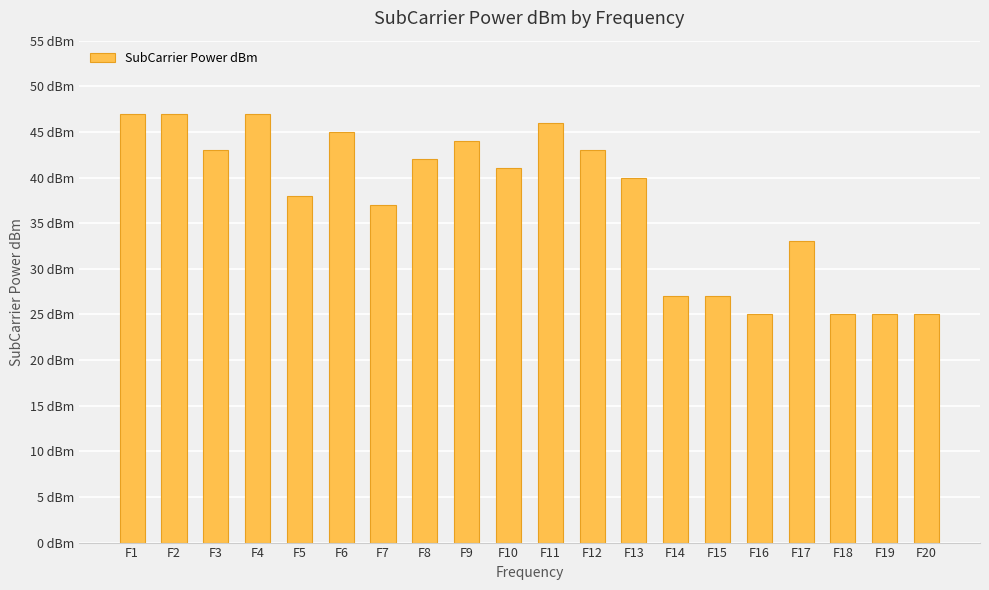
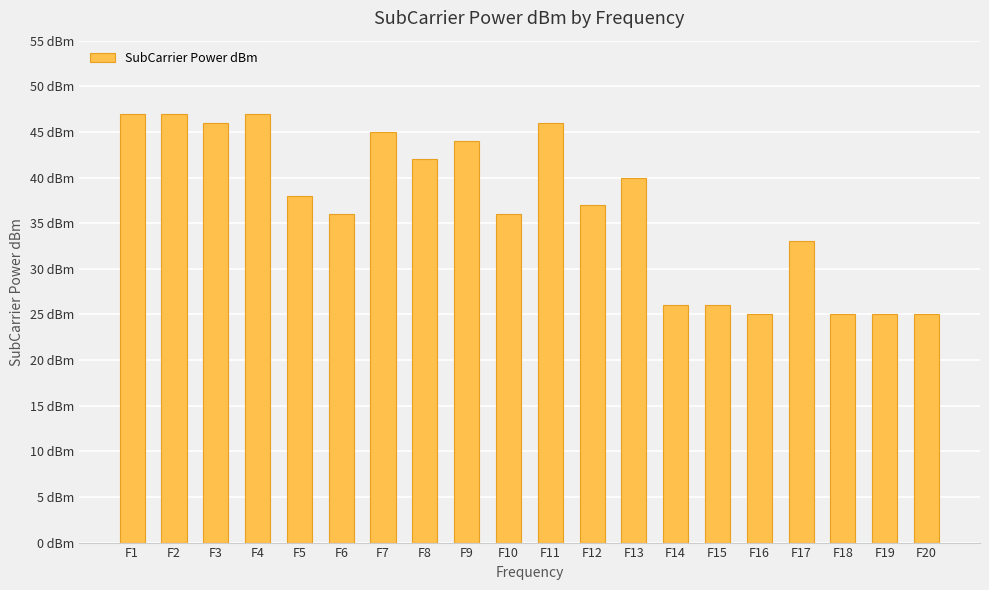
F3: 43 dBm -> 46 dBm
F6: 45 dBm -> 36 dBm
F7: 37 dBm -> 45 dBm
F10: 41 dBm -> 36 dBm
F12: 43 dBm -> 37 dBm
F14: 27 dBm -> 26 dBm
F15: 27 dBm -> 26 dBm
